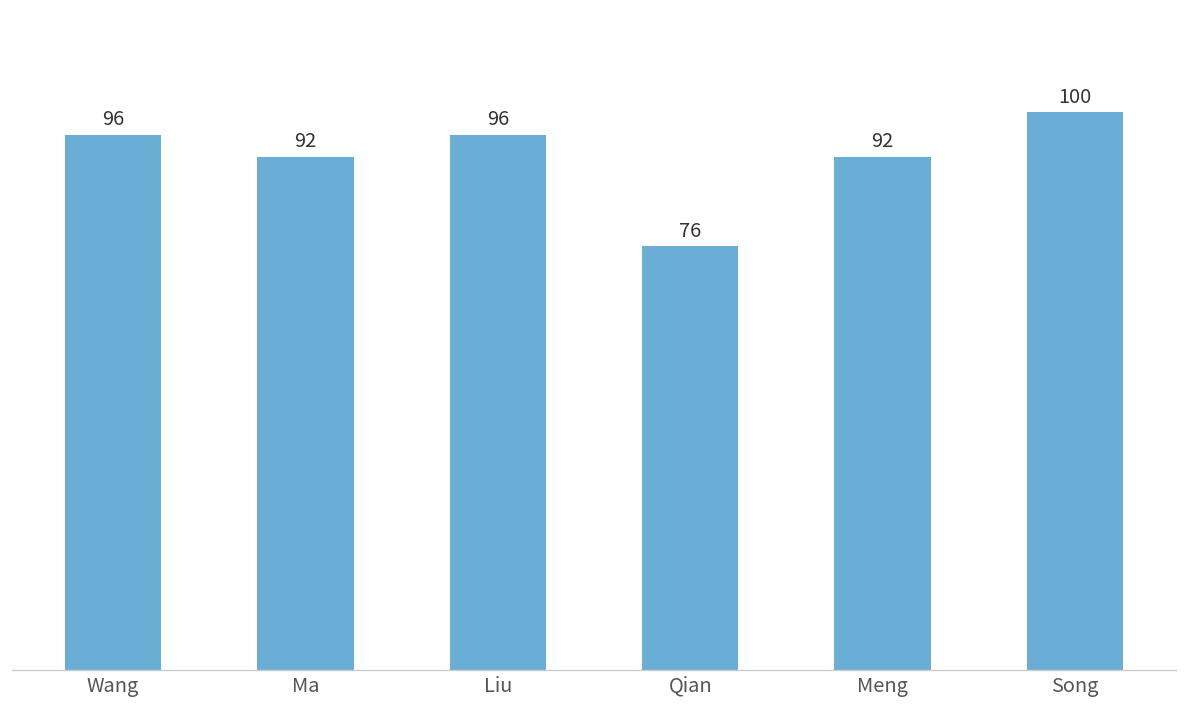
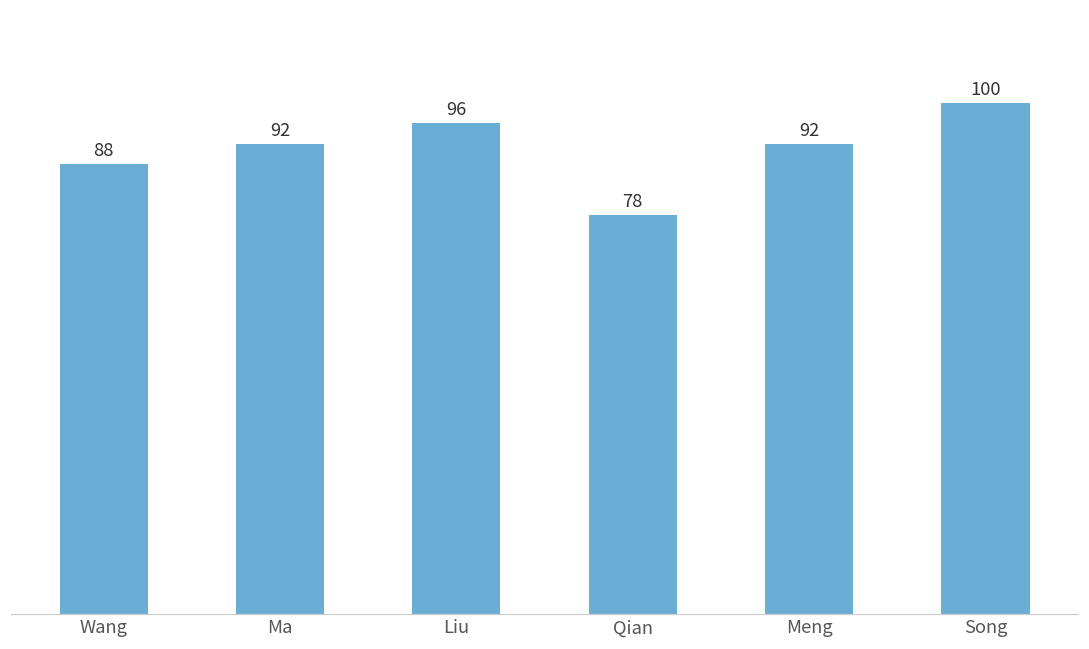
Wang: 96 -> 88
Qian: 76 -> 78
